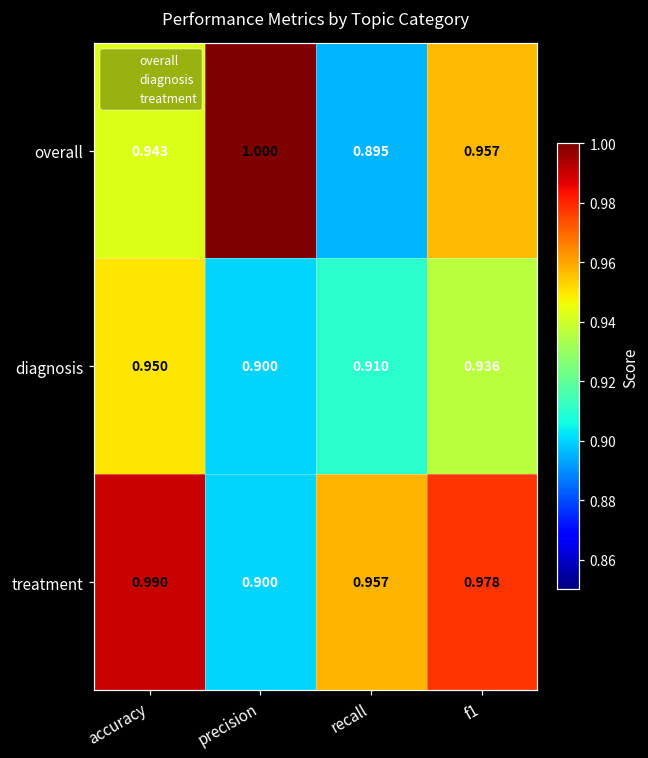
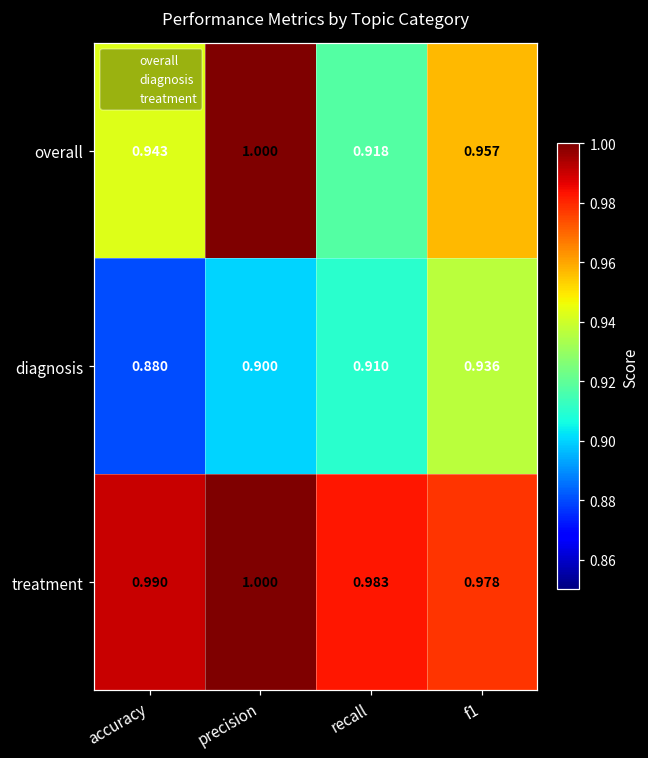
overall, recall: 0.895 -> 0.918
diagnosis, accuracy: 0.950 -> 0.880
treatment, precision: 0.900 -> 1.000
treatment, recall: 0.957 -> 0.983
